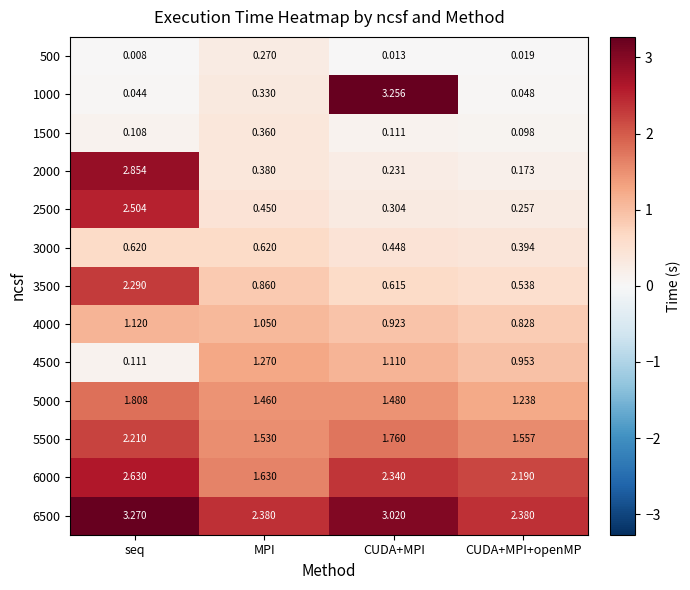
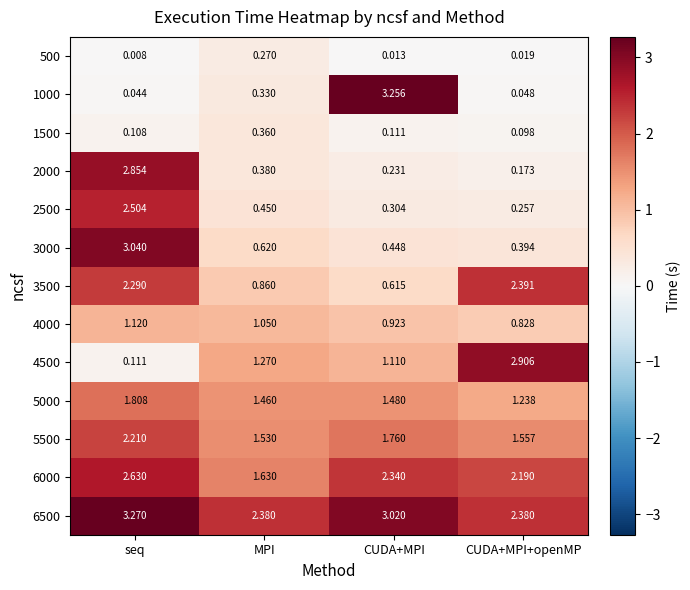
3000, seq: 0.620 -> 3.040
3500, CUDA+MPI+openMP: 0.538 -> 2.391
4500, CUDA+MPI+openMP: 0.953 -> 2.906
